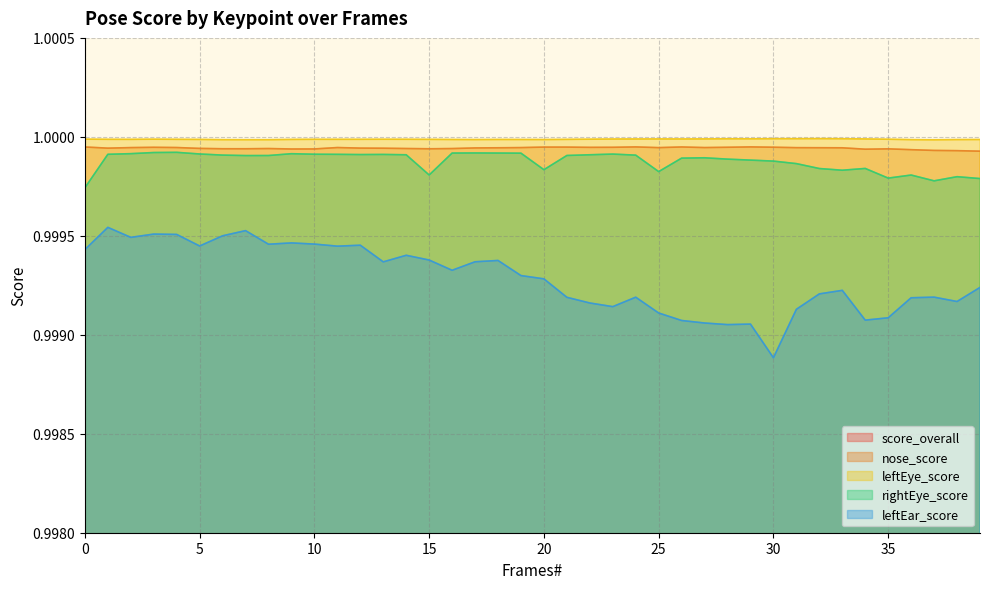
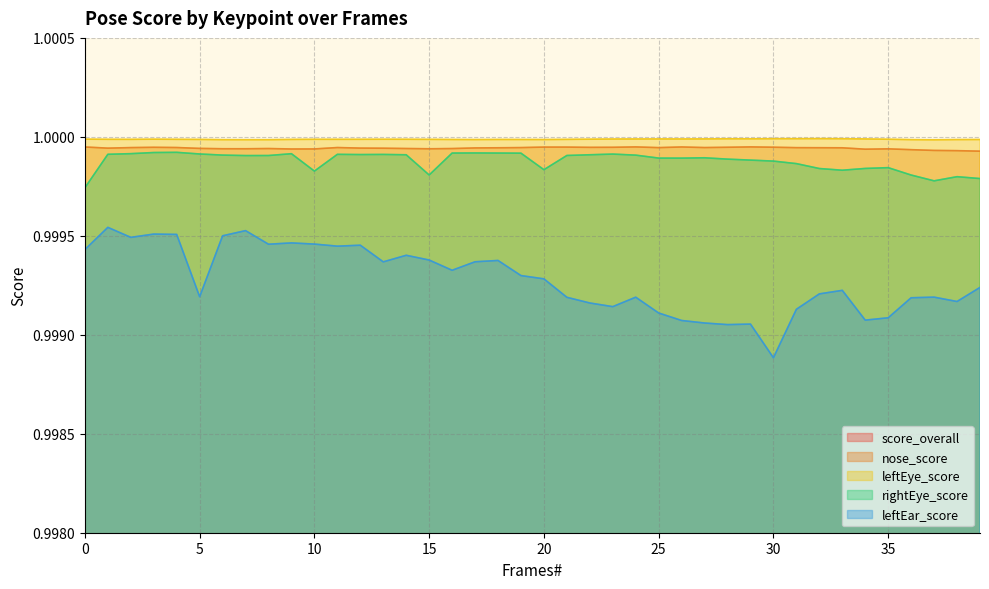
leftEar_score, 5: 0.99945 -> 0.99919
rightEye_score, 10: 0.99991 -> 0.99983
rightEye_score, 25: 0.99982 -> 0.99989
rightEye_score, 35: 0.99979 -> 0.99984
